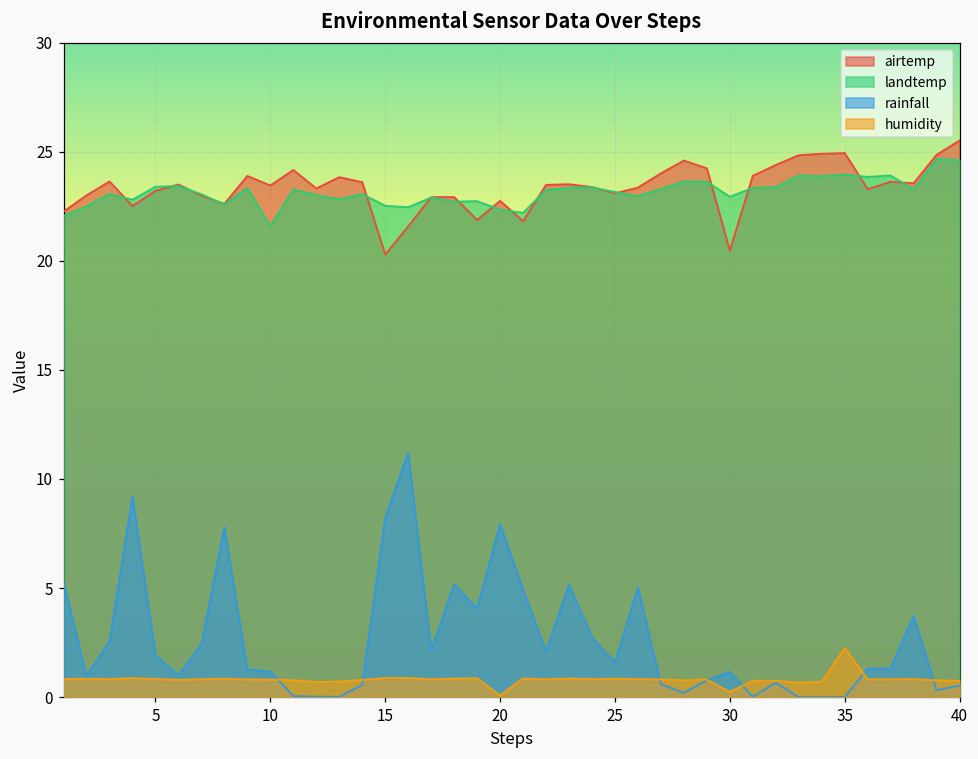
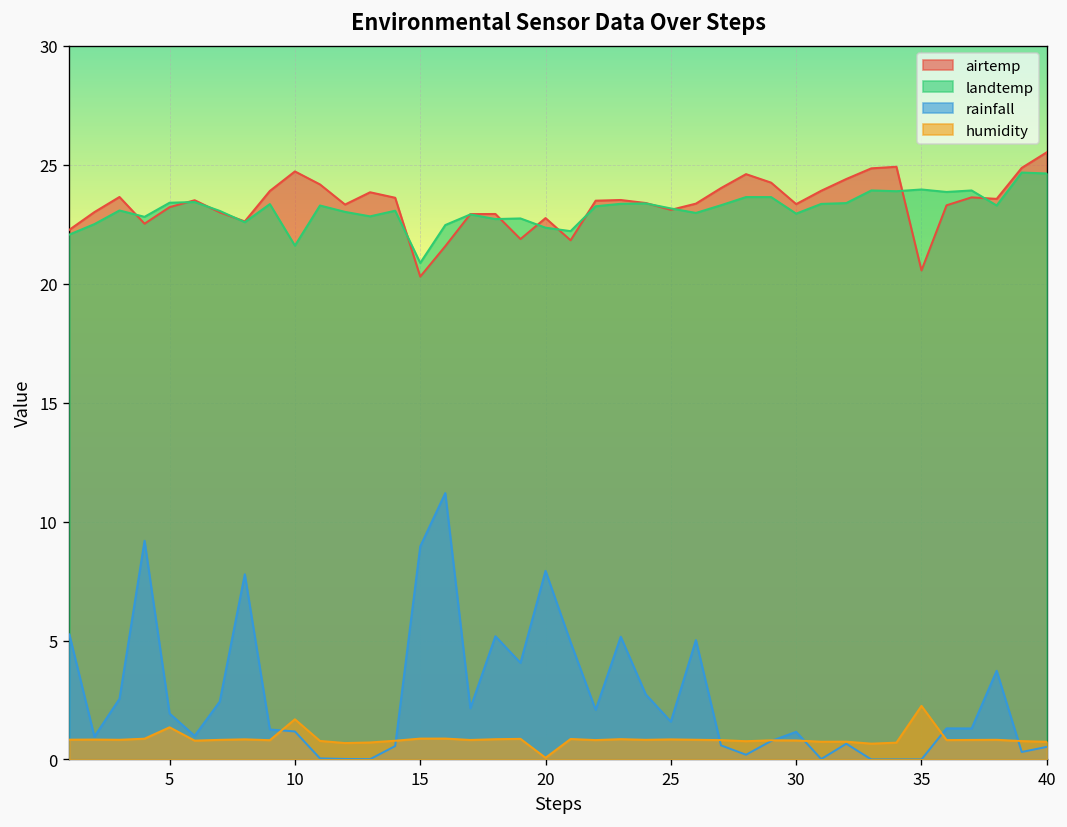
humidity, 5: 0.8 -> 1.4
airtemp, 10: 23.5 -> 24.7
humidity, 10: 0.8 -> 1.7
landtemp, 15: 22.5 -> 20.9
rainfall, 15: 8.2 -> 9.0
airtemp, 30: 20.5 -> 23.3
humidity, 30: 0.2 -> 0.8
airtemp, 35: 24.9 -> 20.6
